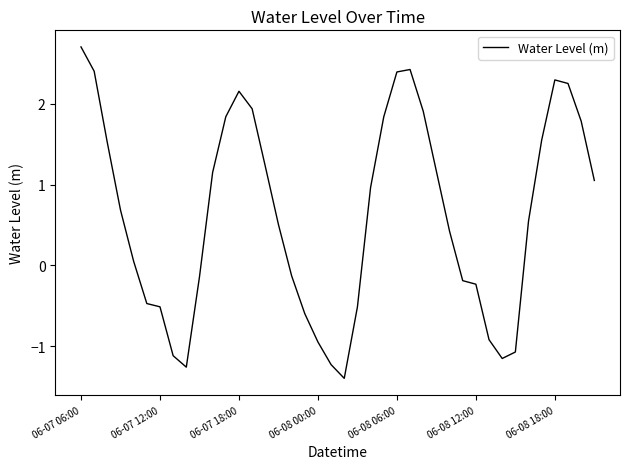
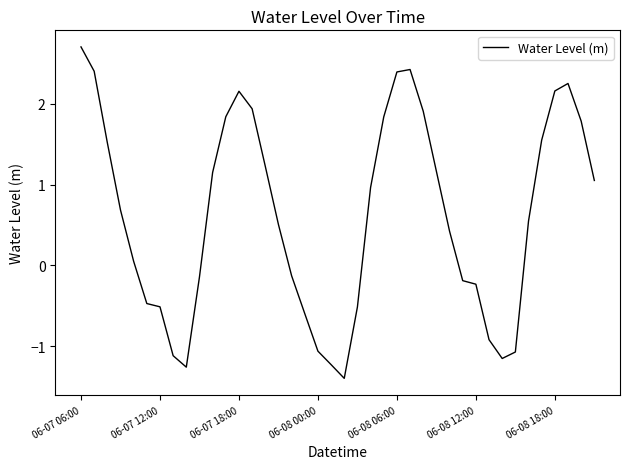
06-08 00:00: -0.9 -> -1.1
06-08 18:00: 2.3 -> 2.2
